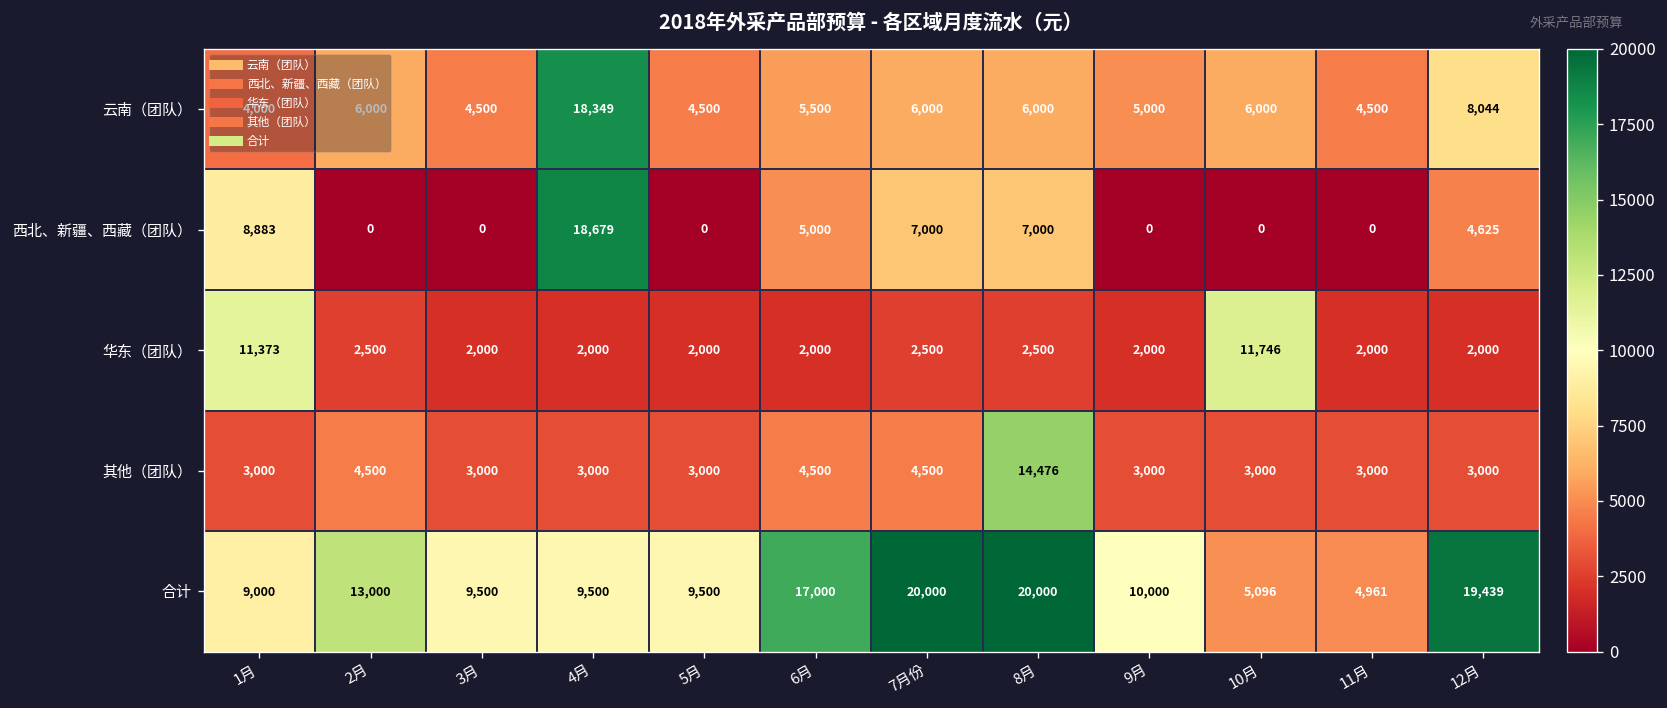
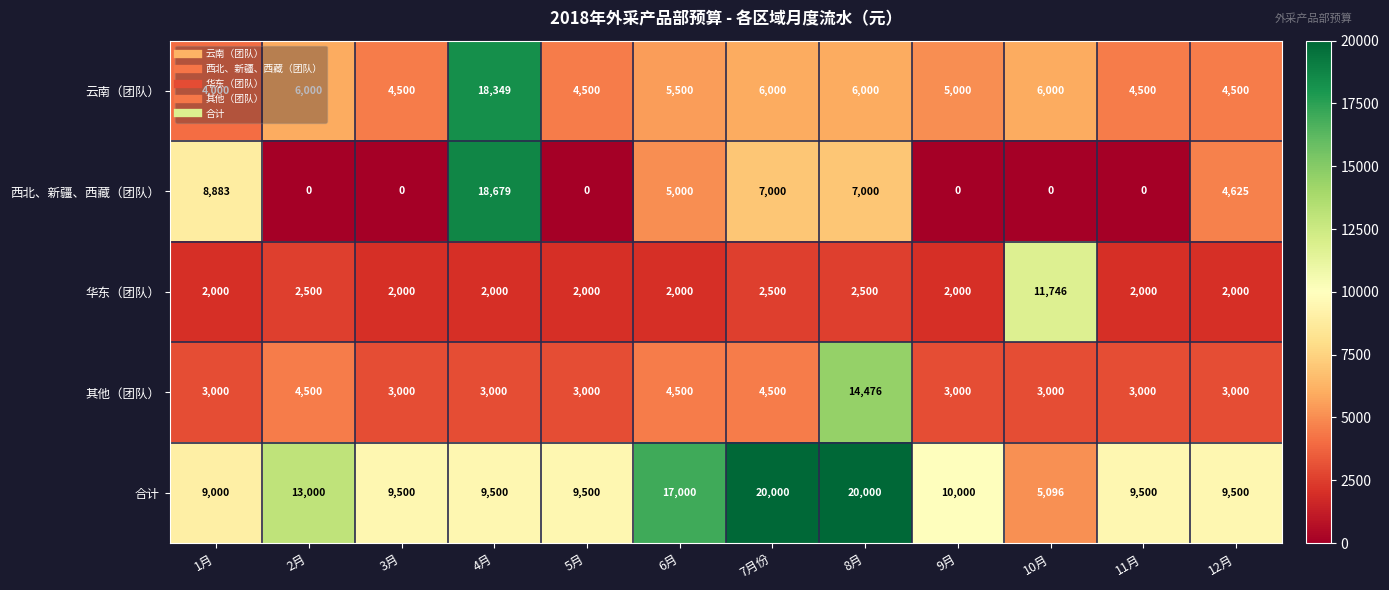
云南（团队）, 12月: 8,044 -> 4,500
华东（团队）, 1月: 11,373 -> 2,000
合计, 11月: 4,961 -> 9,500
合计, 12月: 19,439 -> 9,500
